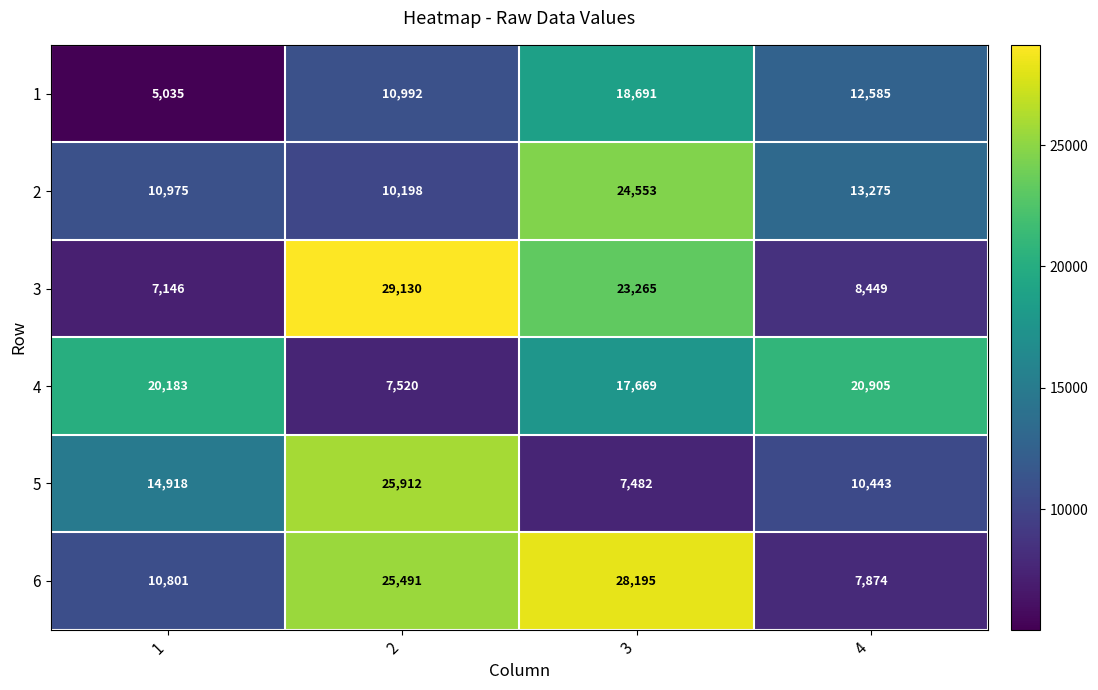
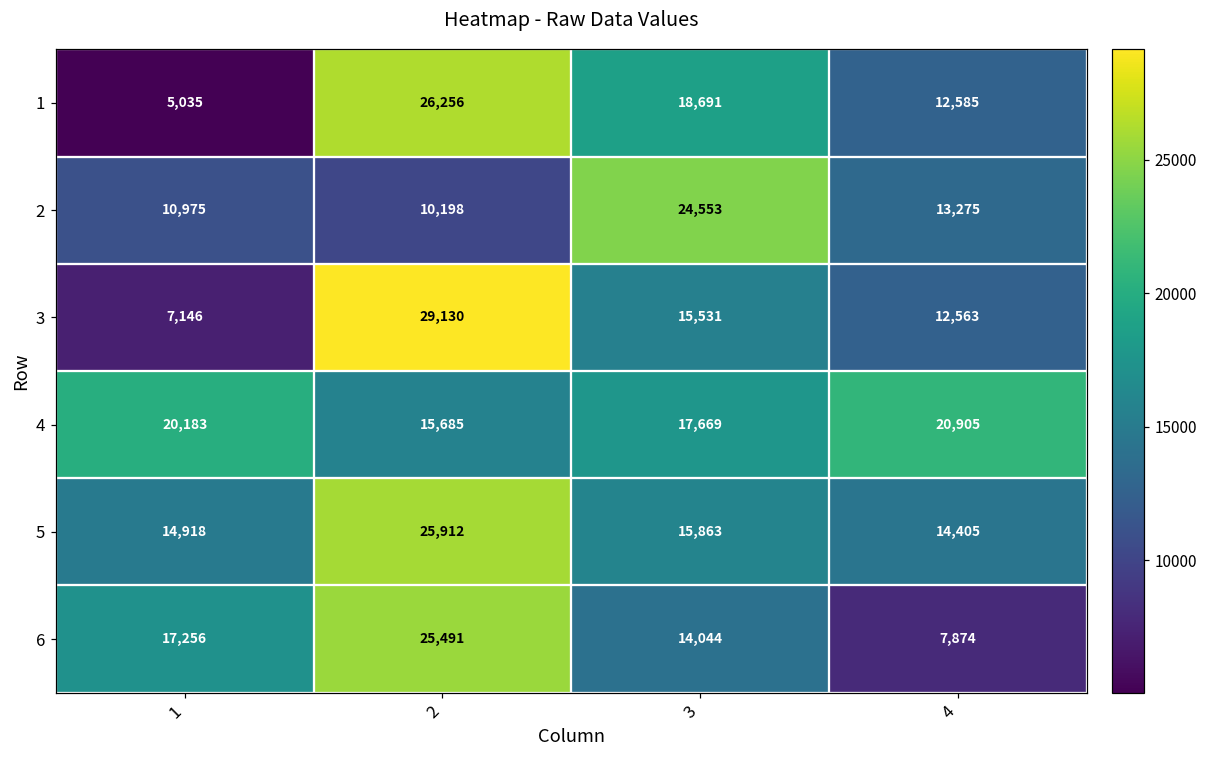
1, 2: 10,992 -> 26,256
3, 3: 23,265 -> 15,531
3, 4: 8,449 -> 12,563
4, 2: 7,520 -> 15,685
5, 3: 7,482 -> 15,863
5, 4: 10,443 -> 14,405
6, 1: 10,801 -> 17,256
6, 3: 28,195 -> 14,044
